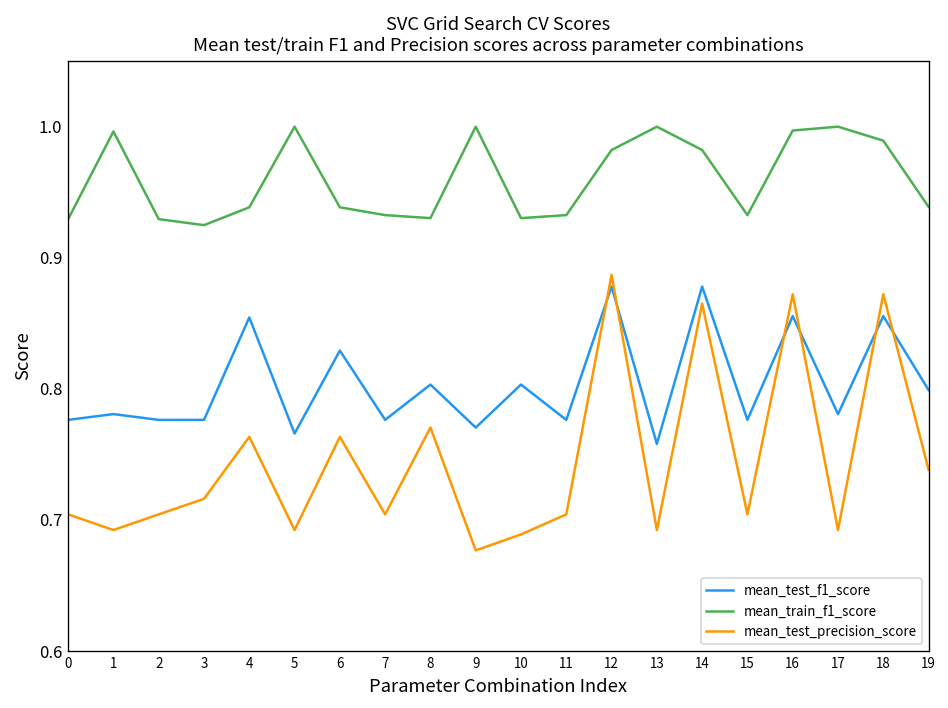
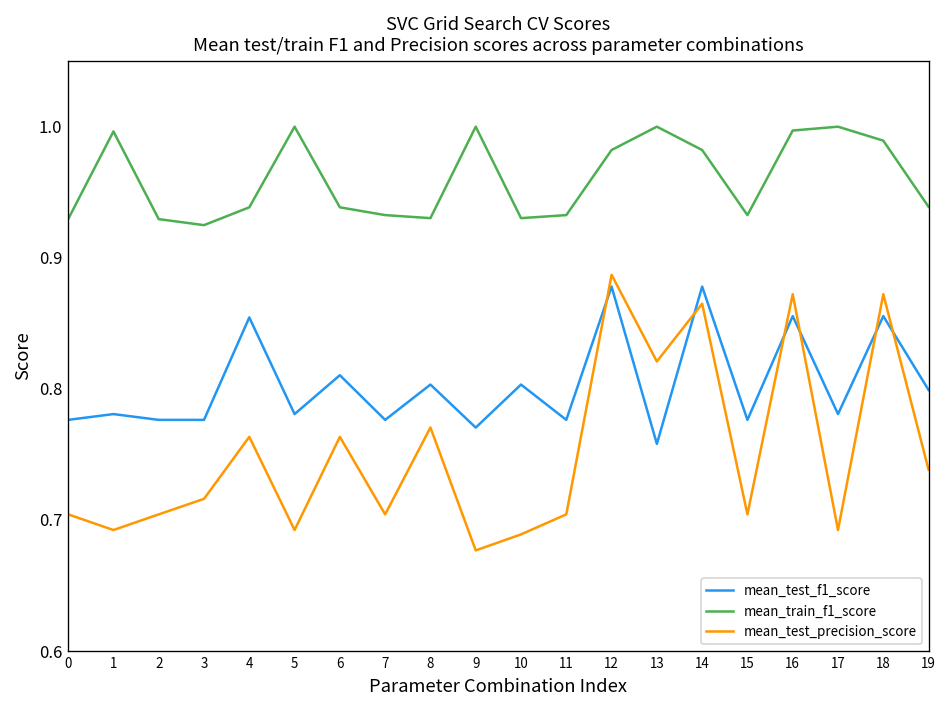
mean_test_f1_score, 5: 0.766 -> 0.781
mean_test_f1_score, 6: 0.829 -> 0.810
mean_test_precision_score, 13: 0.692 -> 0.821
